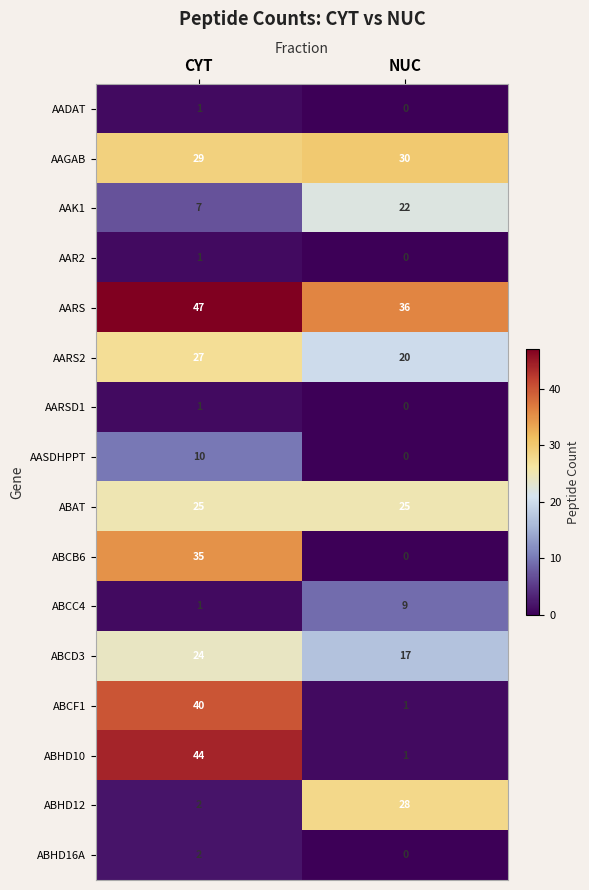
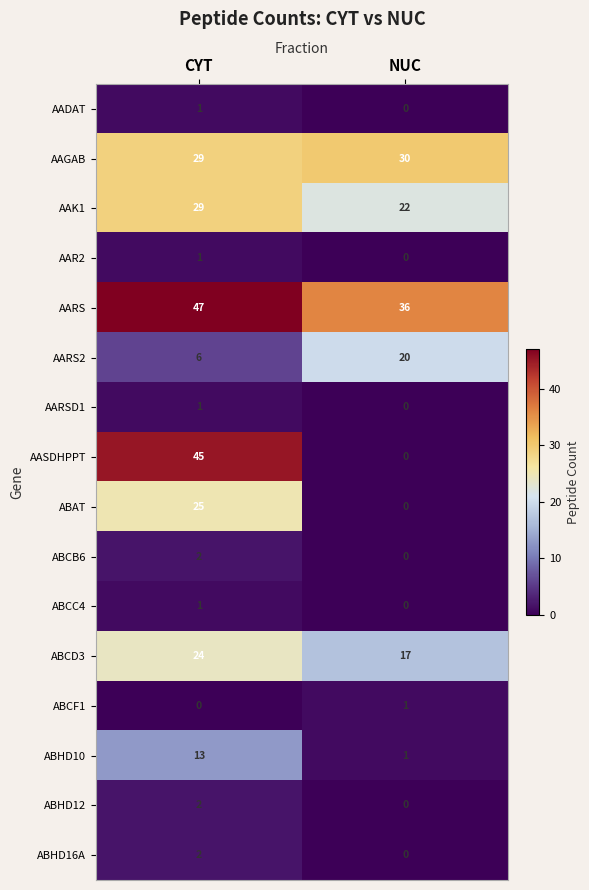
AAK1, CYT: 7 -> 29
AARS2, CYT: 27 -> 6
AASDHPPT, CYT: 10 -> 45
ABAT, NUC: 25 -> 0
ABCB6, CYT: 35 -> 2
ABCC4, NUC: 9 -> 0
ABCF1, CYT: 40 -> 0
ABHD10, CYT: 44 -> 13
ABHD12, NUC: 28 -> 0
